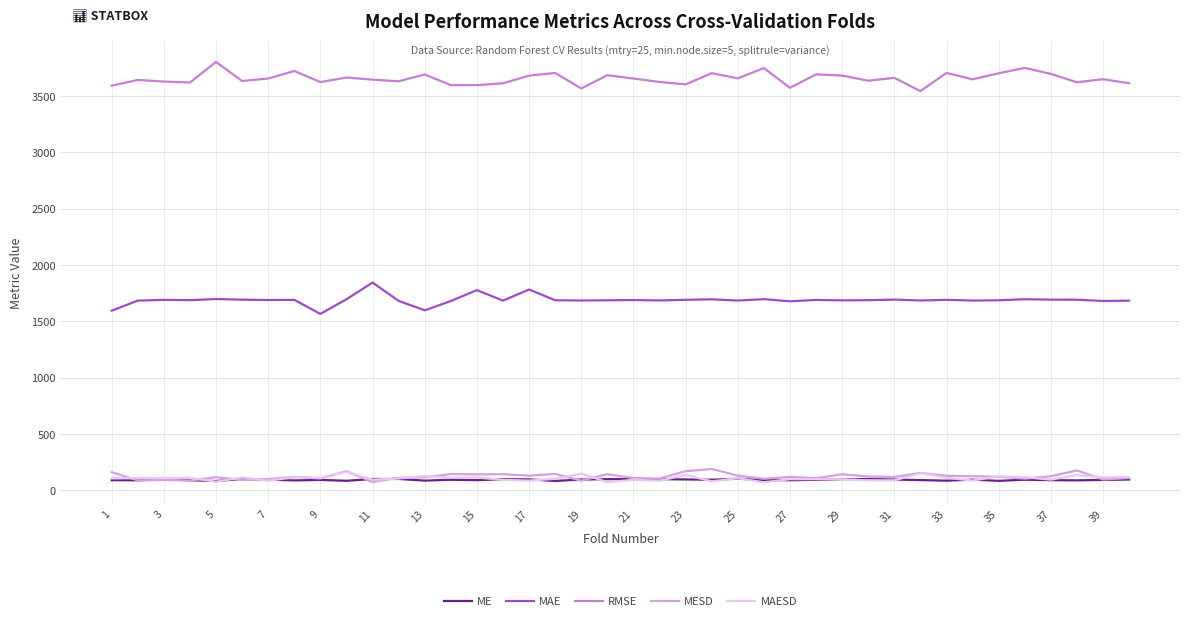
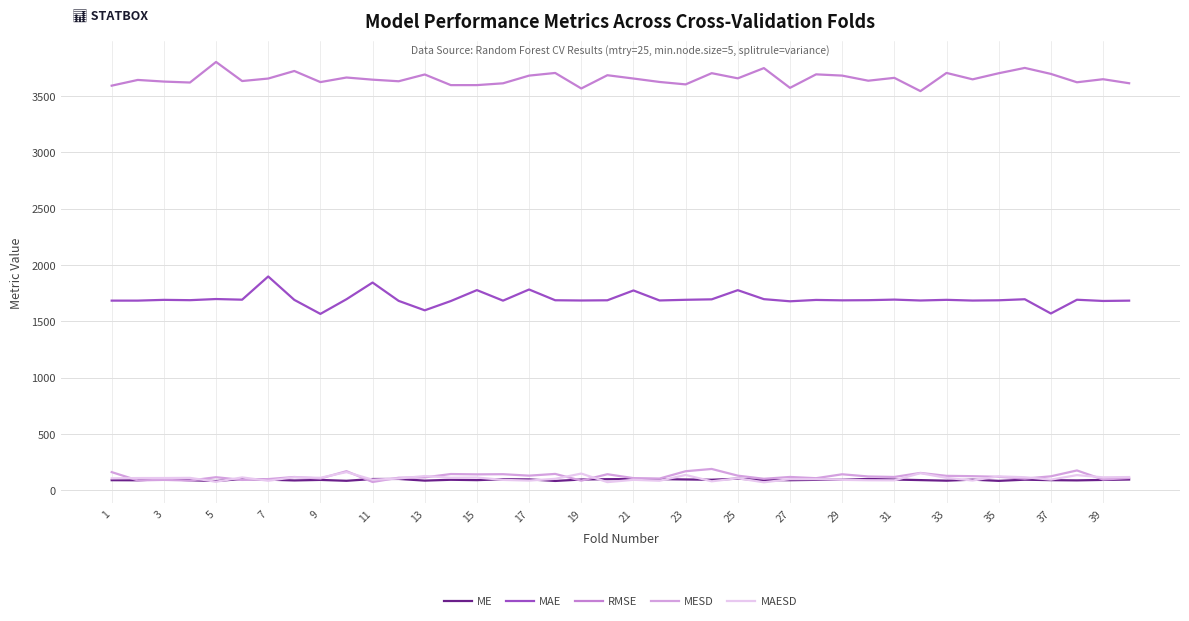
MAE, 1: 1590 -> 1680
MAE, 7: 1690 -> 1900
MAE, 21: 1690 -> 1770
MAE, 25: 1680 -> 1780
MAE, 37: 1690 -> 1570
